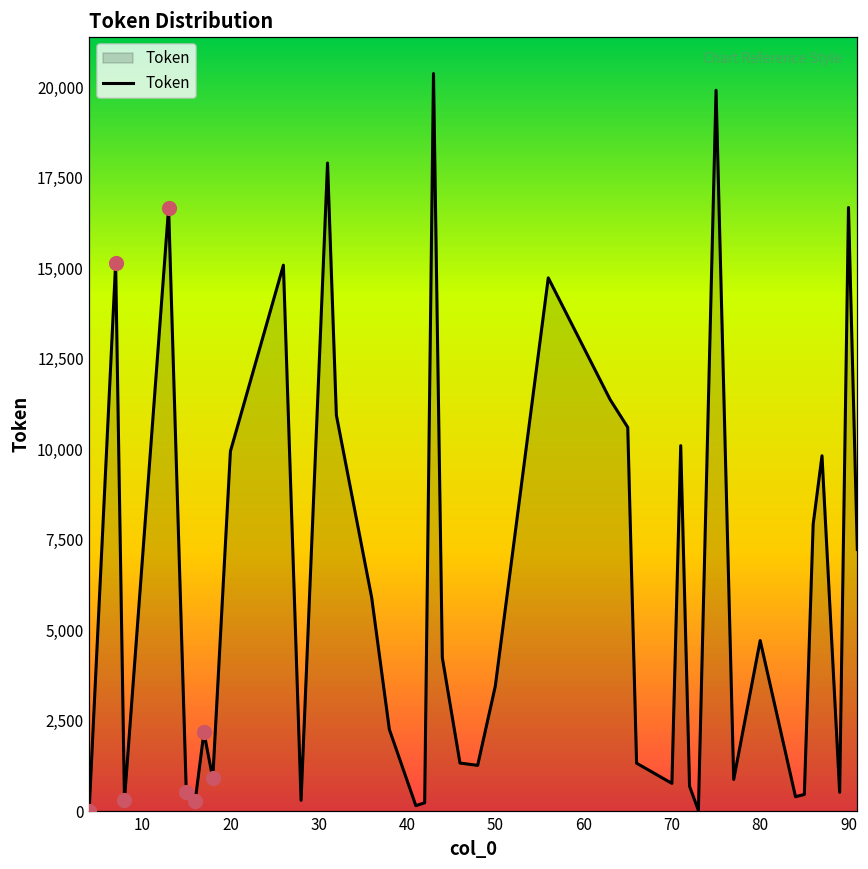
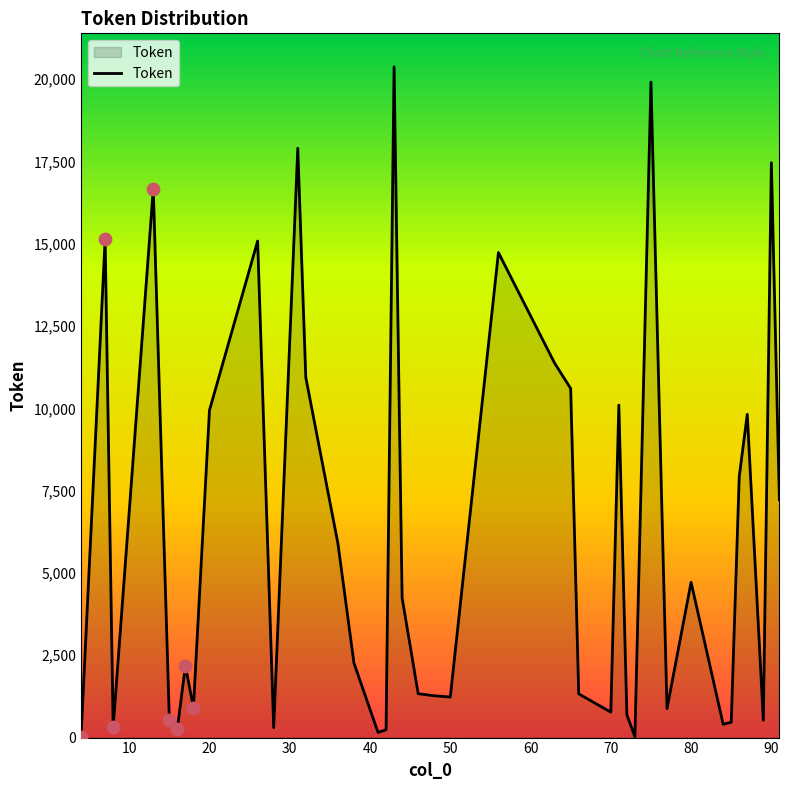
Token, 50: 3,500 -> 1,200
Token, 90: 16,700 -> 17,500
